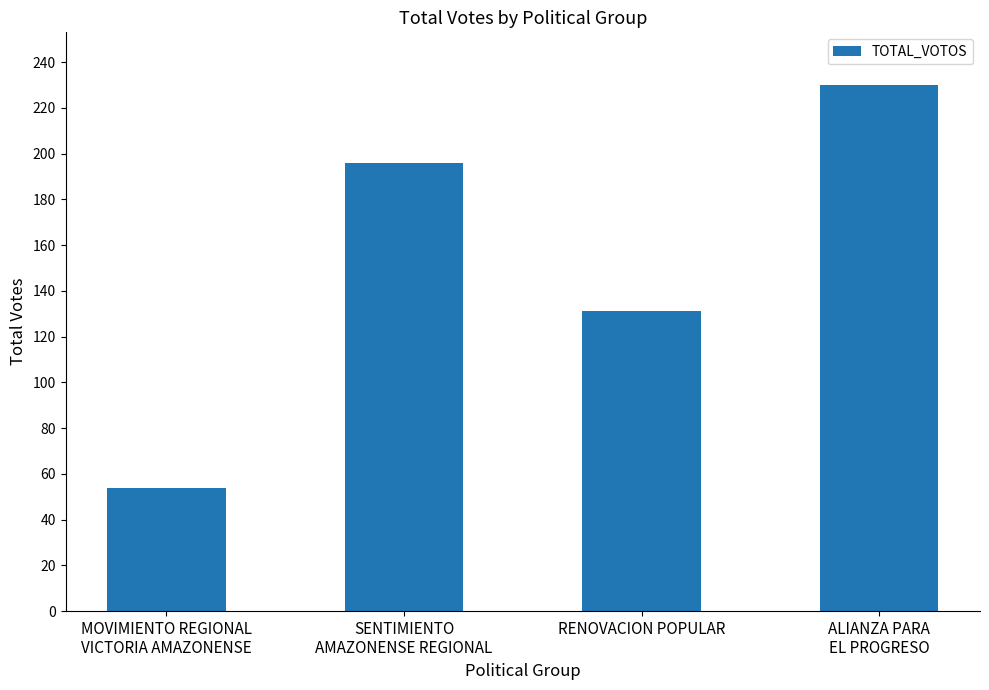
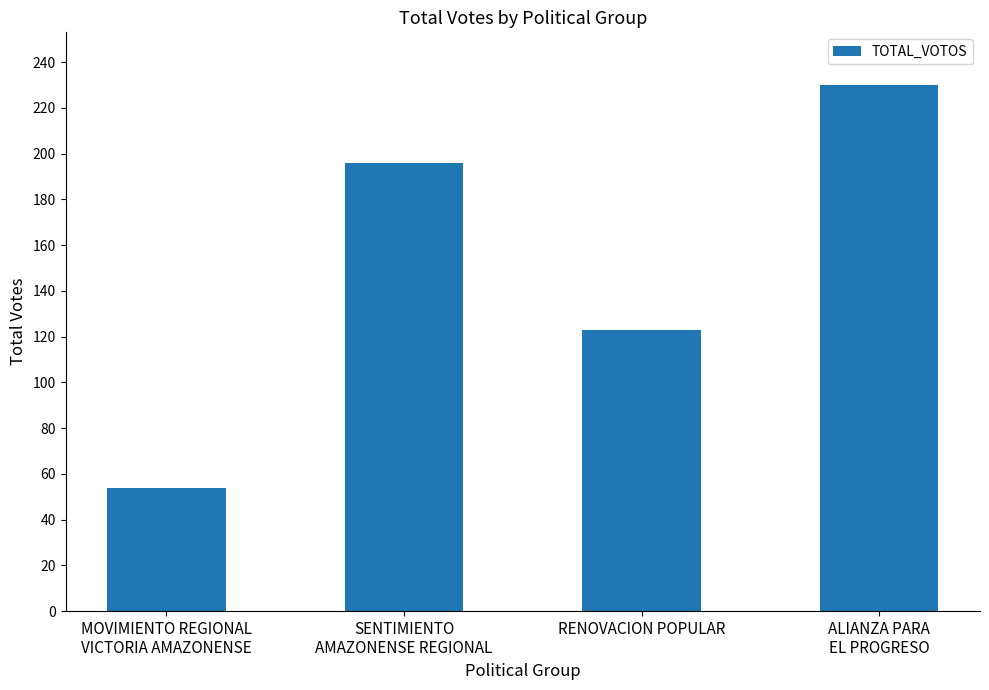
RENOVACION POPULAR: 131 -> 123
